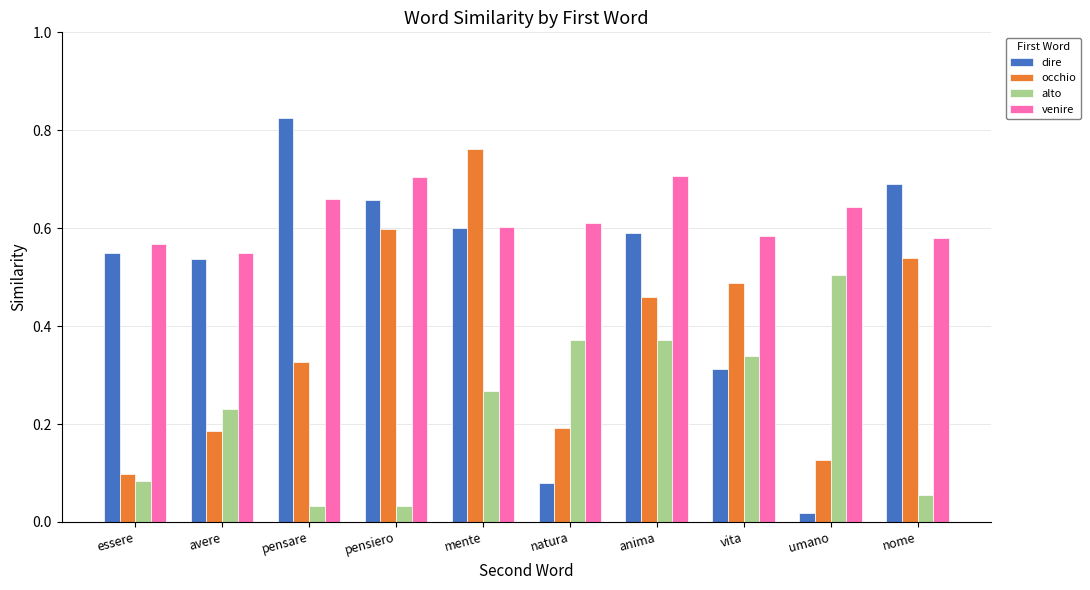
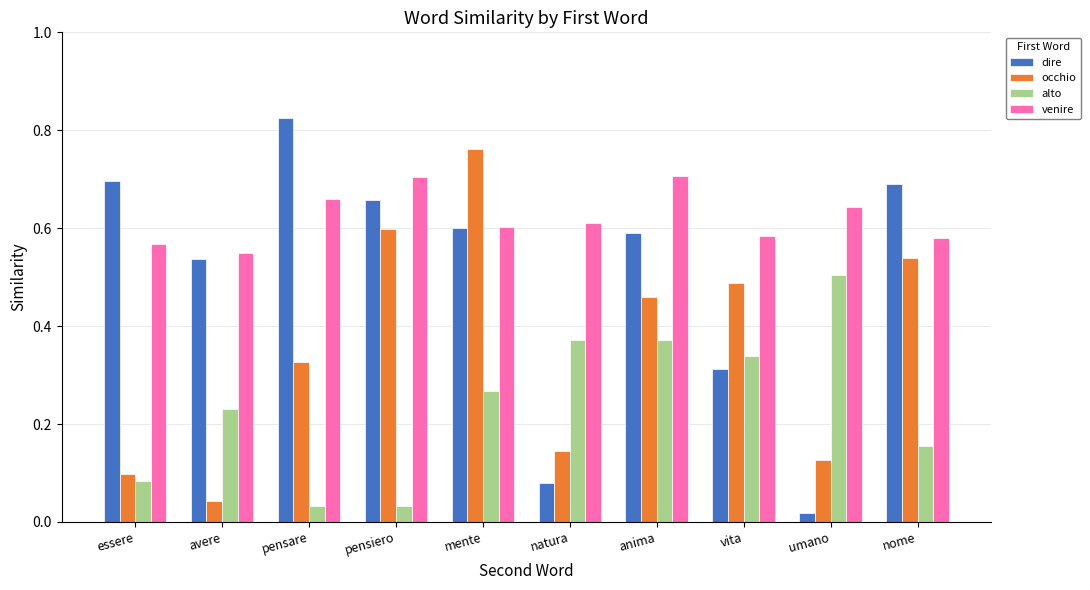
dire, essere: 0.55 -> 0.70
occhio, avere: 0.19 -> 0.04
occhio, natura: 0.19 -> 0.15
alto, nome: 0.06 -> 0.16
